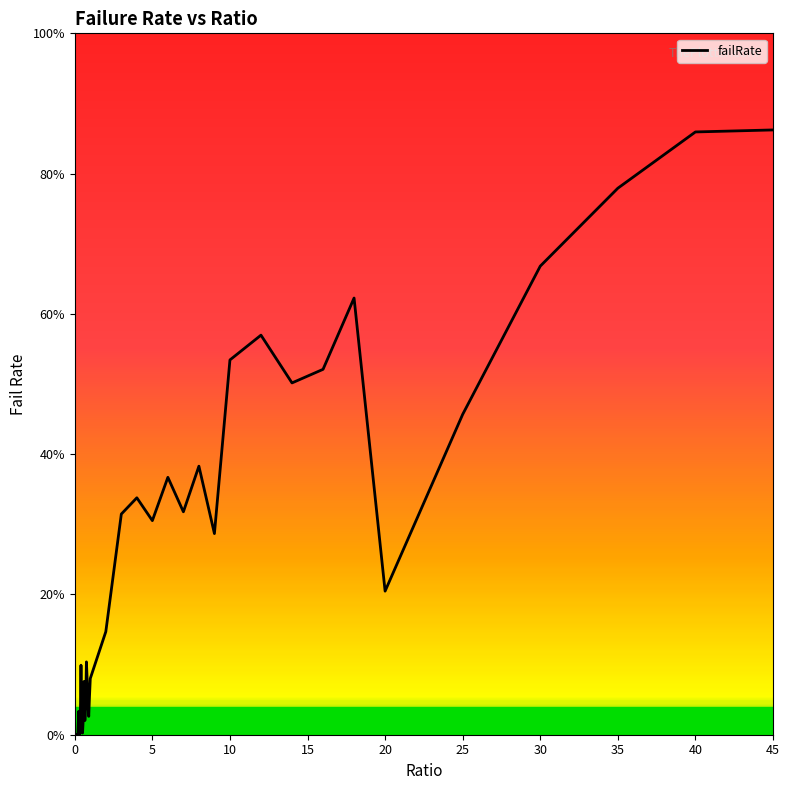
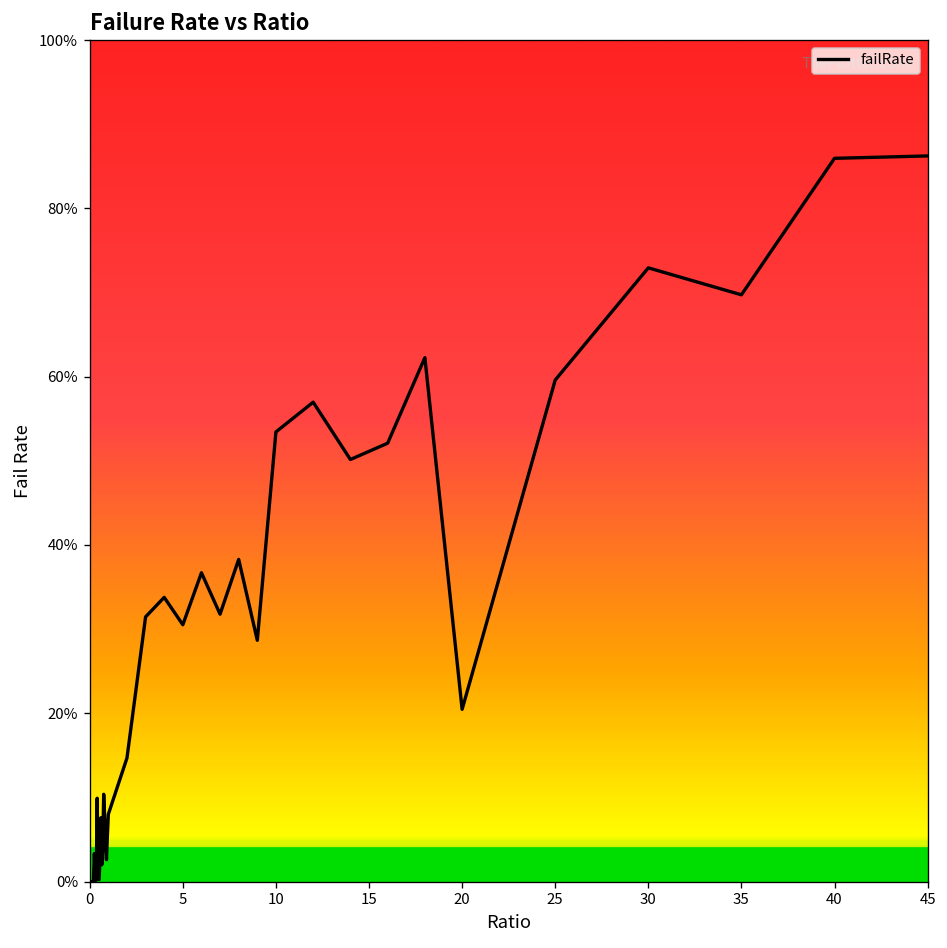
25: 46% -> 60%
30: 67% -> 73%
35: 78% -> 70%
